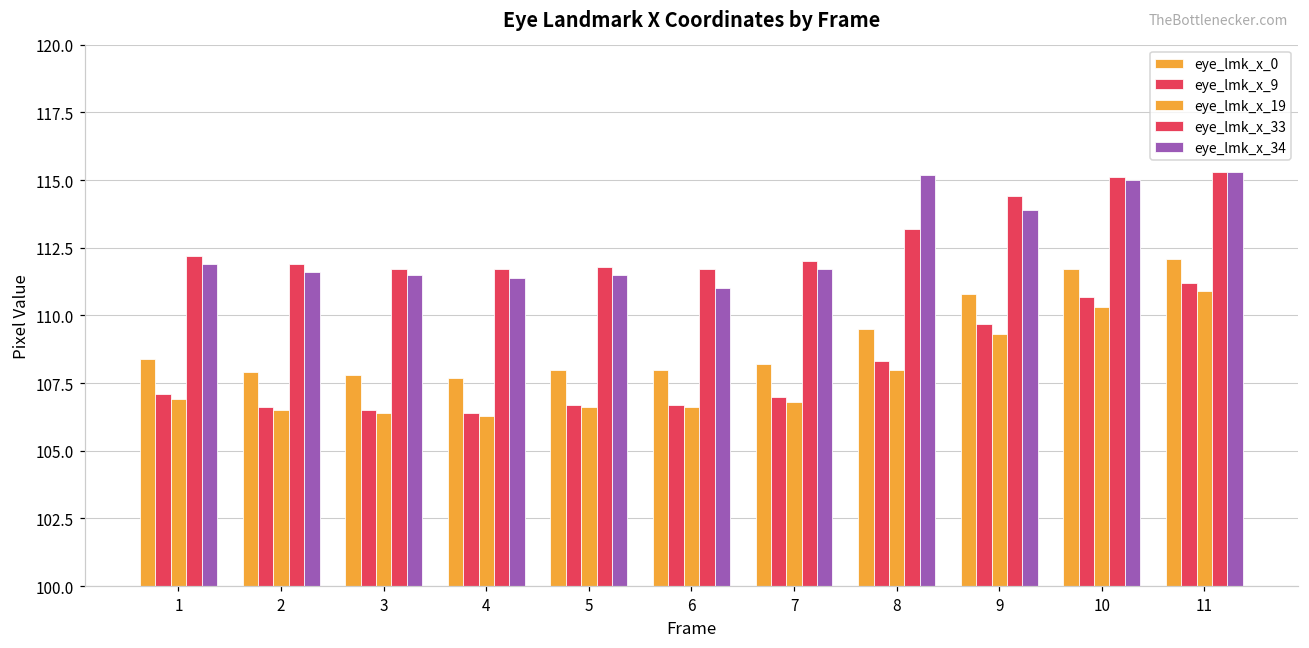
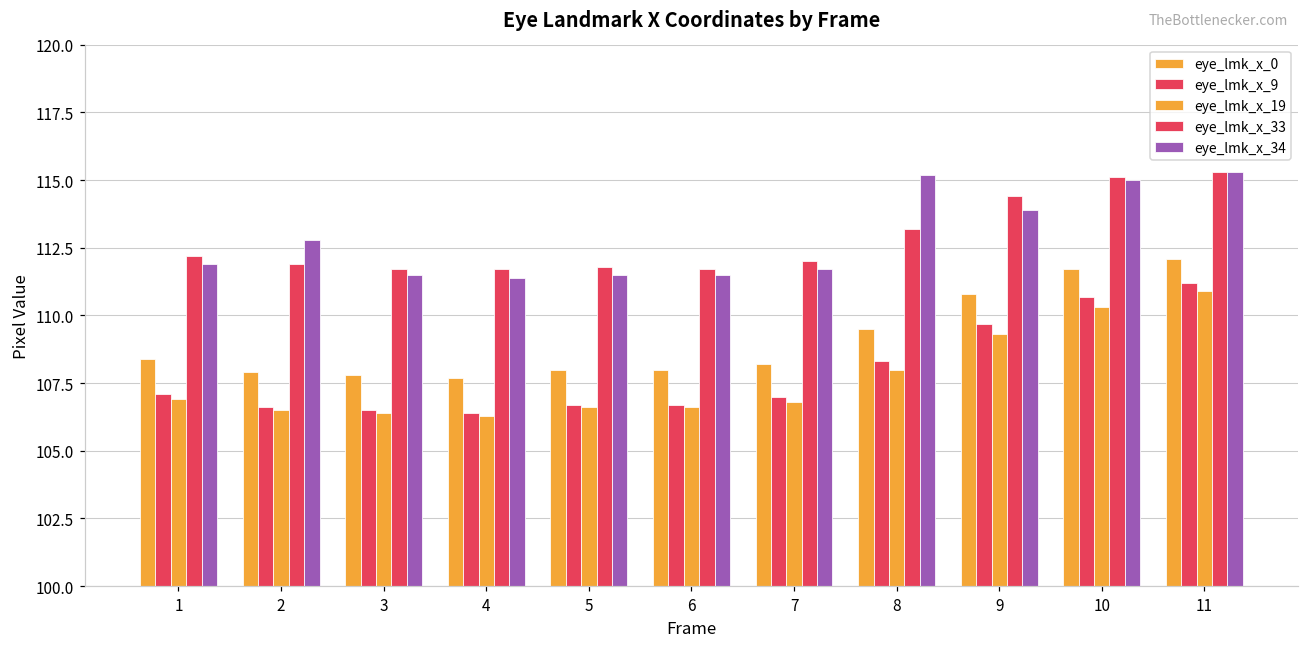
eye_lmk_x_34, 2: 111.6 -> 112.8
eye_lmk_x_34, 6: 111.0 -> 111.5
